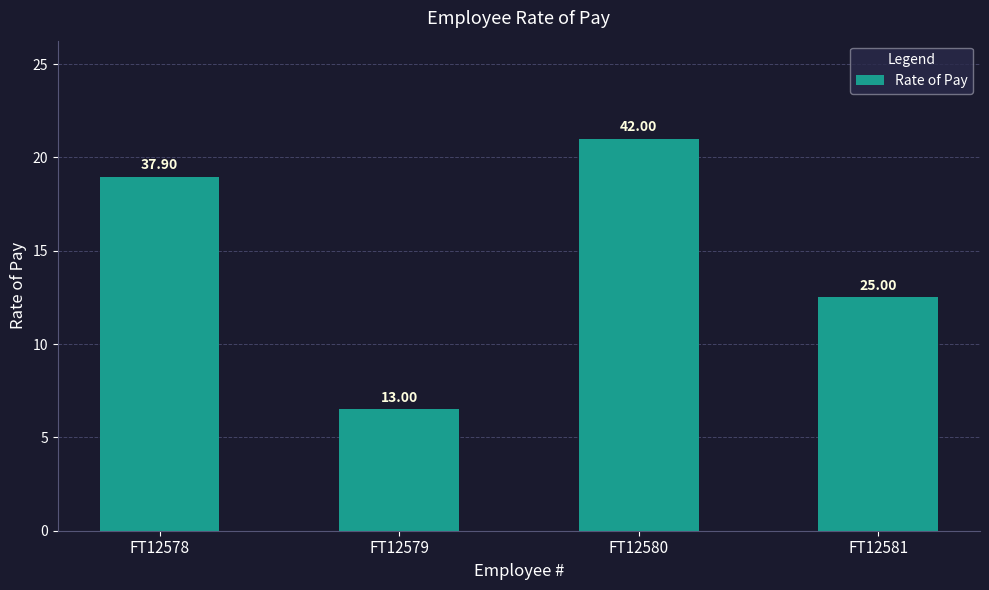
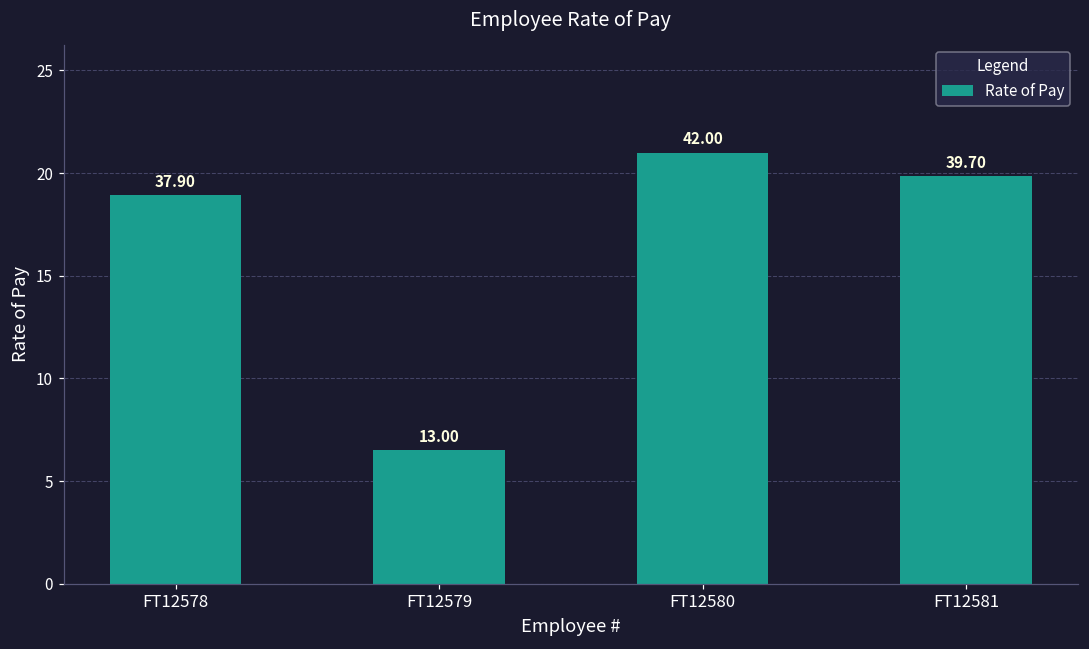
FT12581: 25.00 -> 39.70
